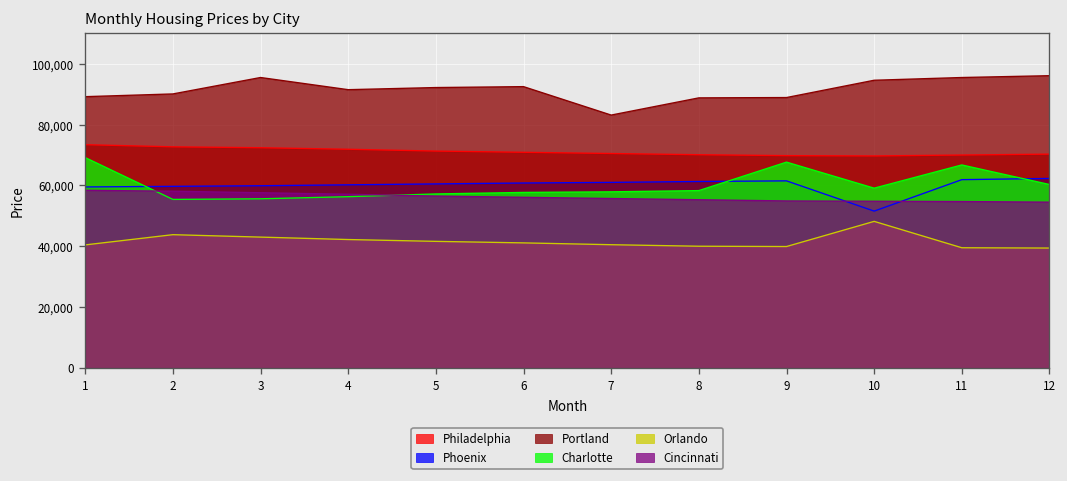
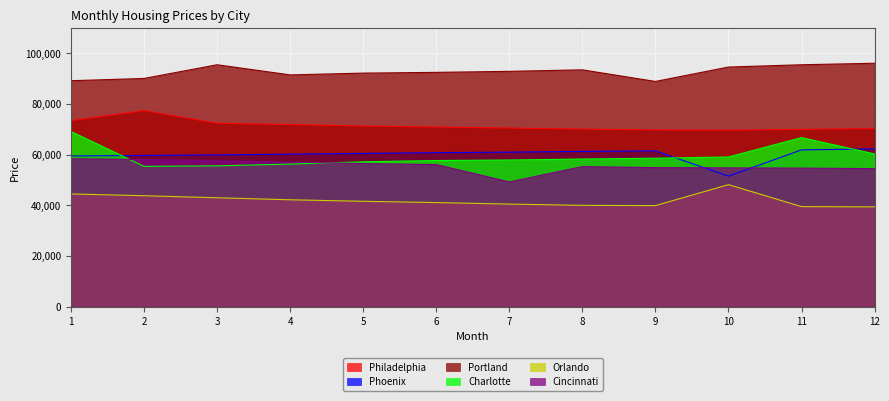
Orlando, 1: 40,000 -> 45,000
Philadelphia, 2: 73,000 -> 77,000
Portland, 7: 83,000 -> 93,000
Cincinnati, 7: 56,000 -> 49,000
Portland, 8: 89,000 -> 94,000
Charlotte, 9: 68,000 -> 59,000
